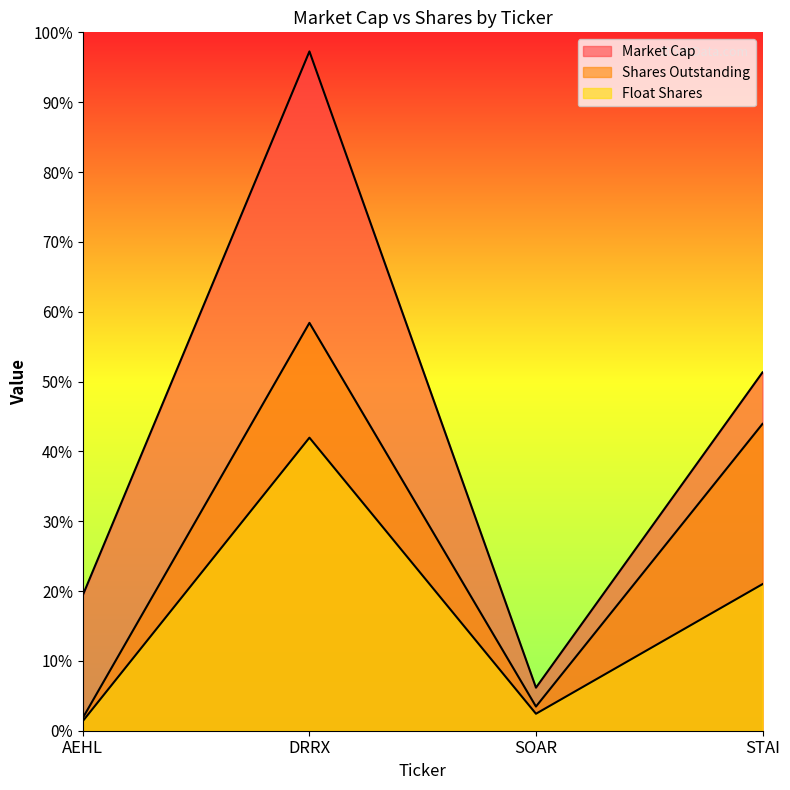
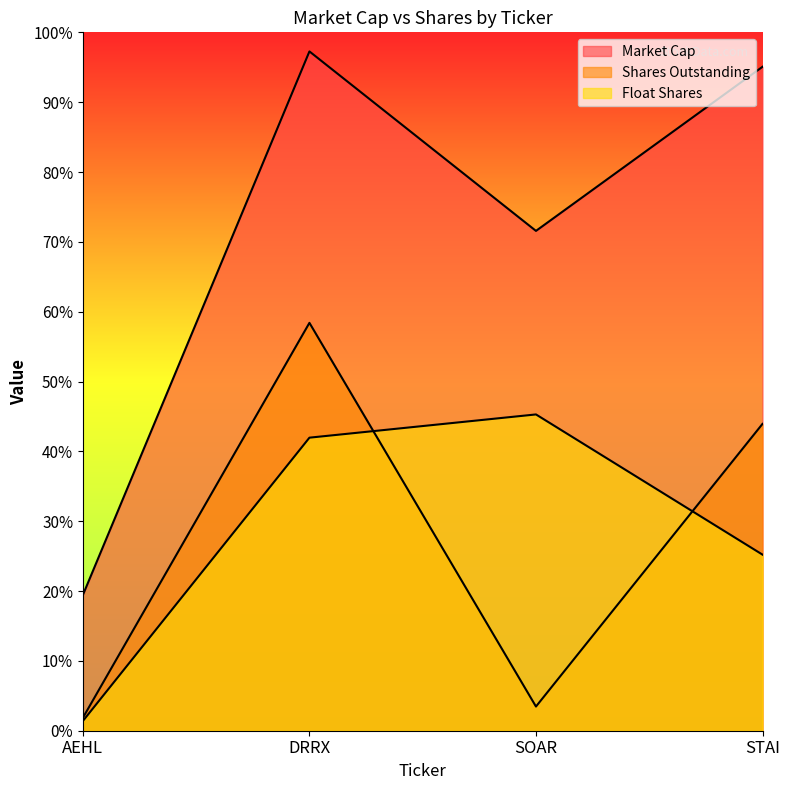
Market Cap, SOAR: 6% -> 72%
Float Shares, SOAR: 2% -> 45%
Market Cap, STAI: 51% -> 95%
Float Shares, STAI: 21% -> 25%
